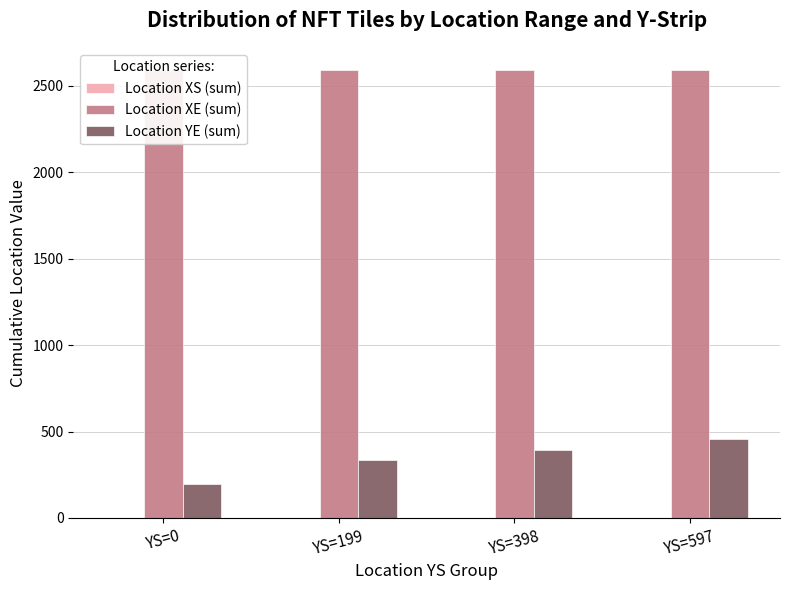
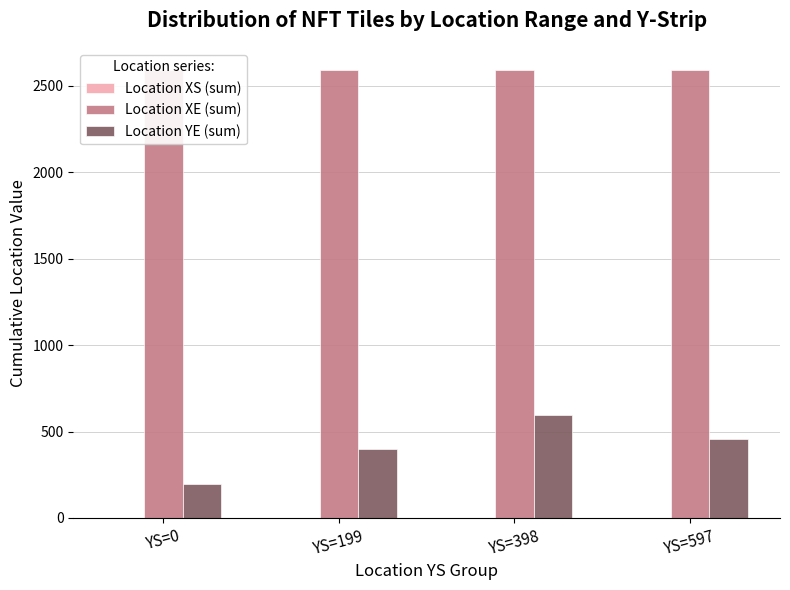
Location YE (sum), YS=199: 330 -> 400
Location YE (sum), YS=398: 390 -> 600
